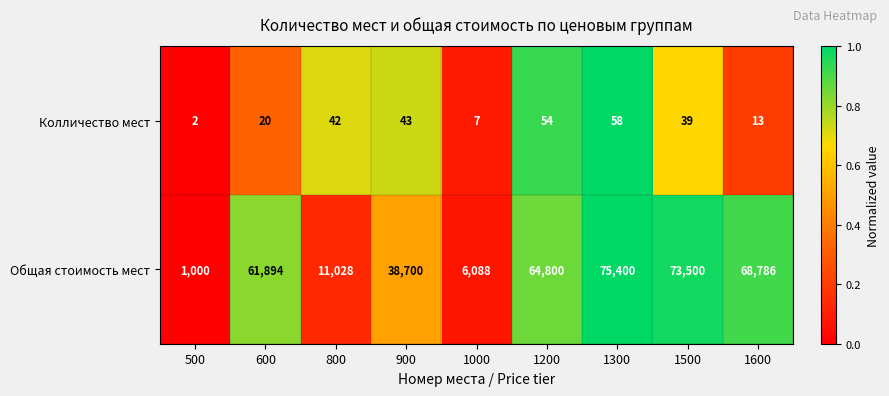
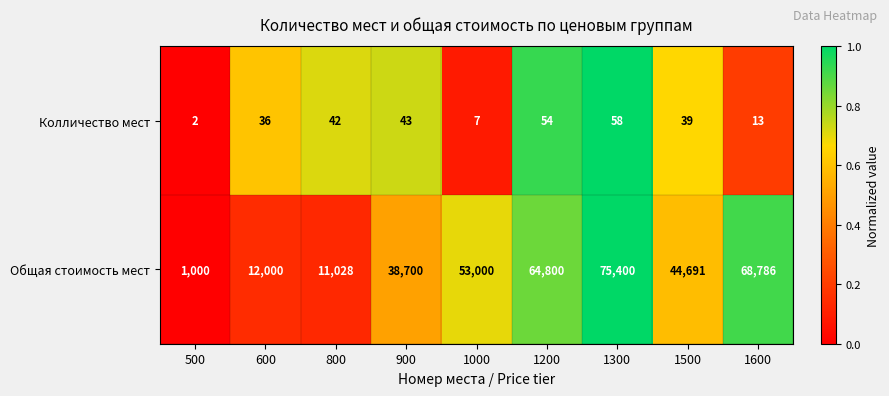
Колличество мест, 600: 20 -> 36
Общая стоимость мест, 600: 61,894 -> 12,000
Общая стоимость мест, 1000: 6,088 -> 53,000
Общая стоимость мест, 1500: 73,500 -> 44,691
